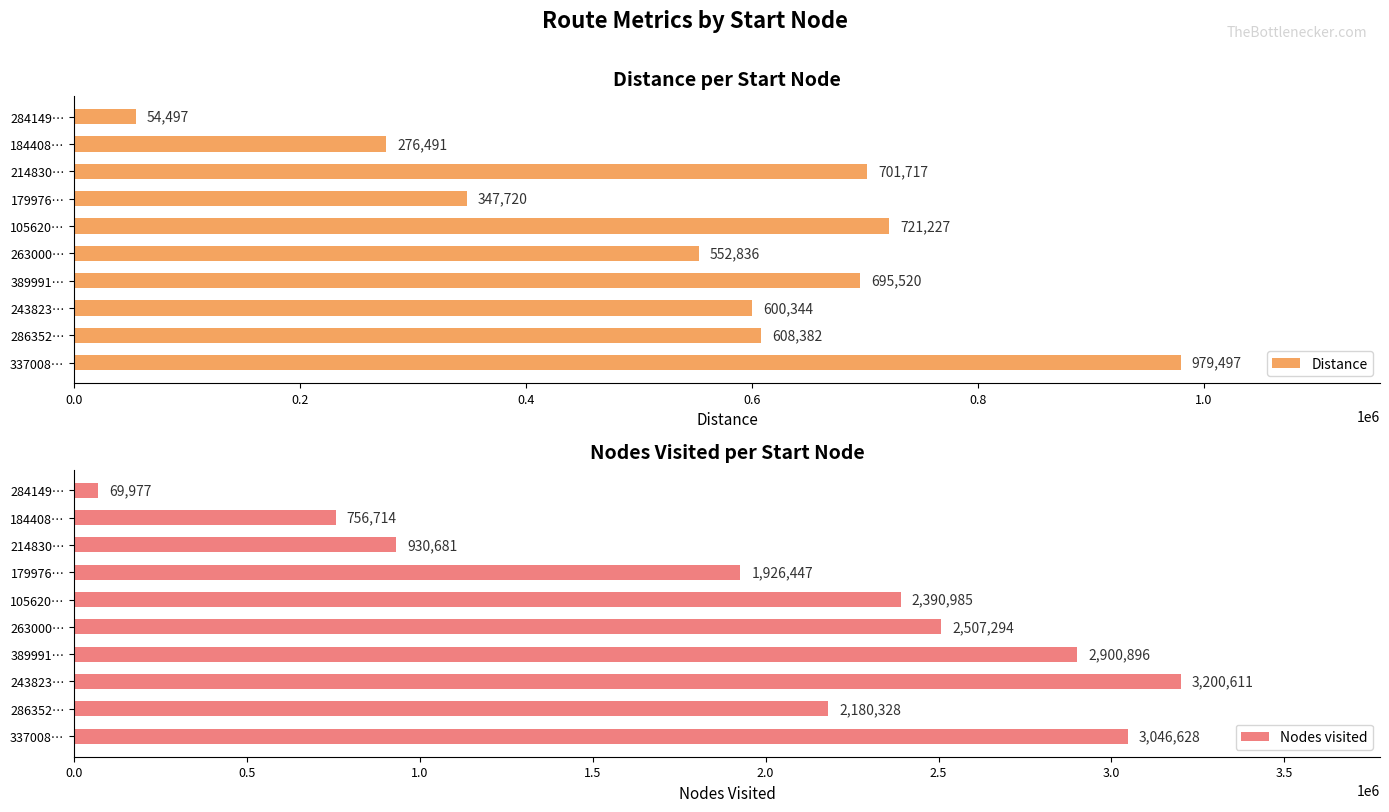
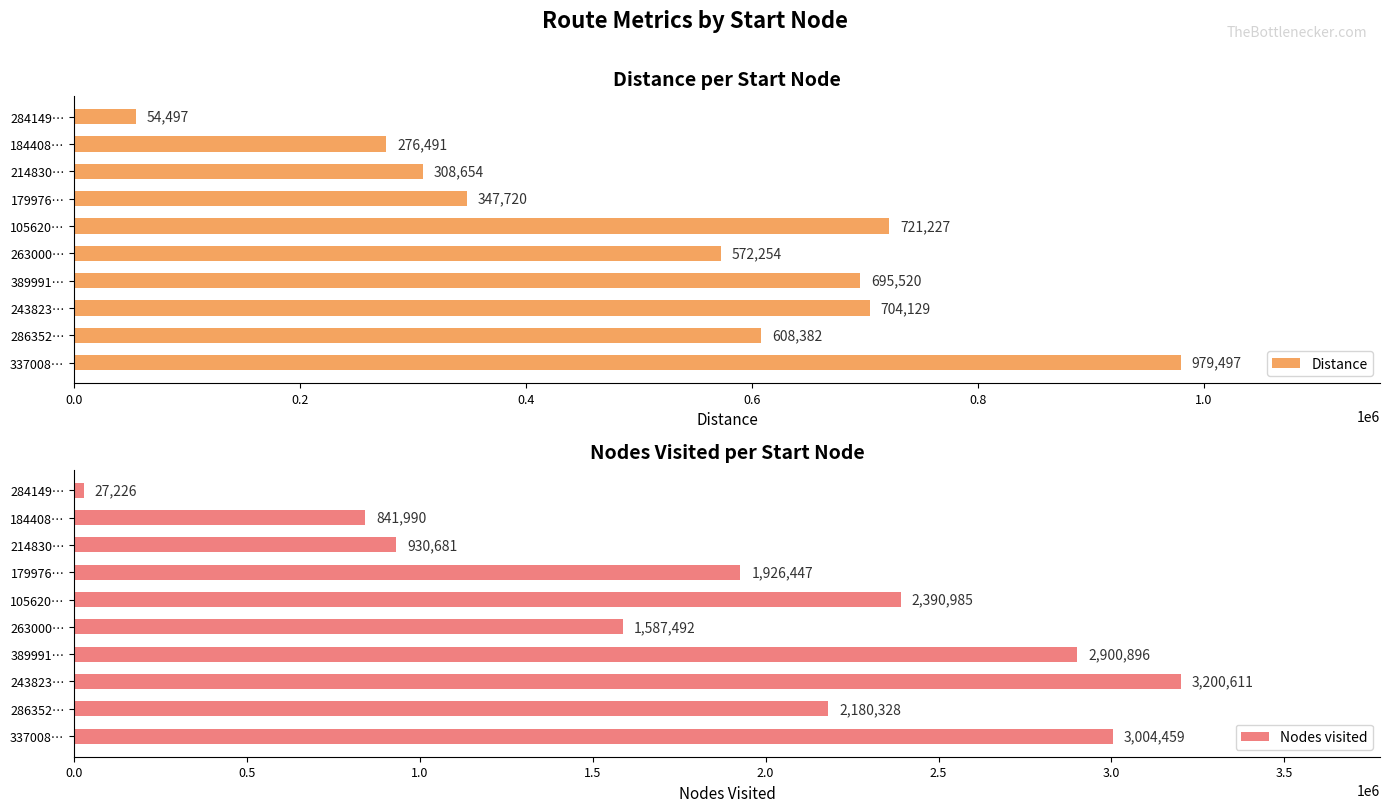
Distance per Start Node, 214830…: 701,717 -> 308,654
Distance per Start Node, 263000…: 552,836 -> 572,254
Distance per Start Node, 243823…: 600,344 -> 704,129
Nodes Visited per Start Node, 284149…: 69,977 -> 27,226
Nodes Visited per Start Node, 184408…: 756,714 -> 841,990
Nodes Visited per Start Node, 263000…: 2,507,294 -> 1,587,492
Nodes Visited per Start Node, 337008…: 3,046,628 -> 3,004,459
